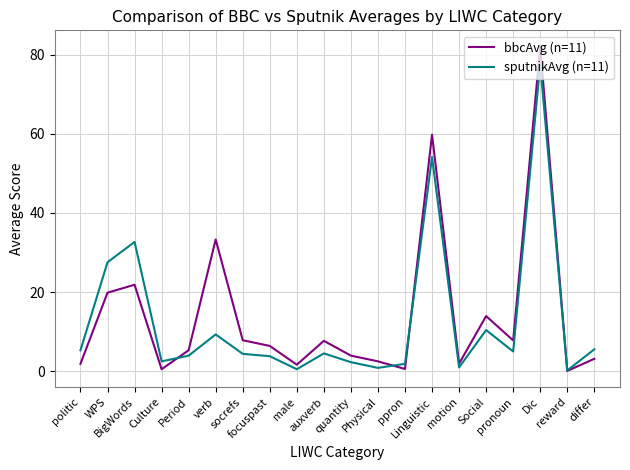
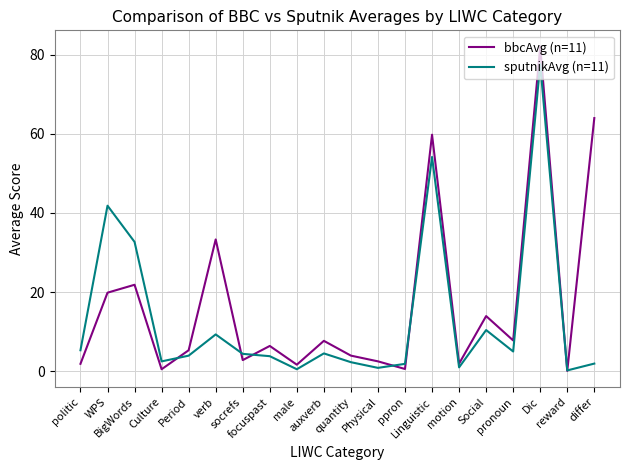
sputnikAvg (n=11), WPS: 28 -> 42
bbcAvg (n=11), socrefs: 8 -> 3
bbcAvg (n=11), differ: 3 -> 64
sputnikAvg (n=11), differ: 5 -> 2
